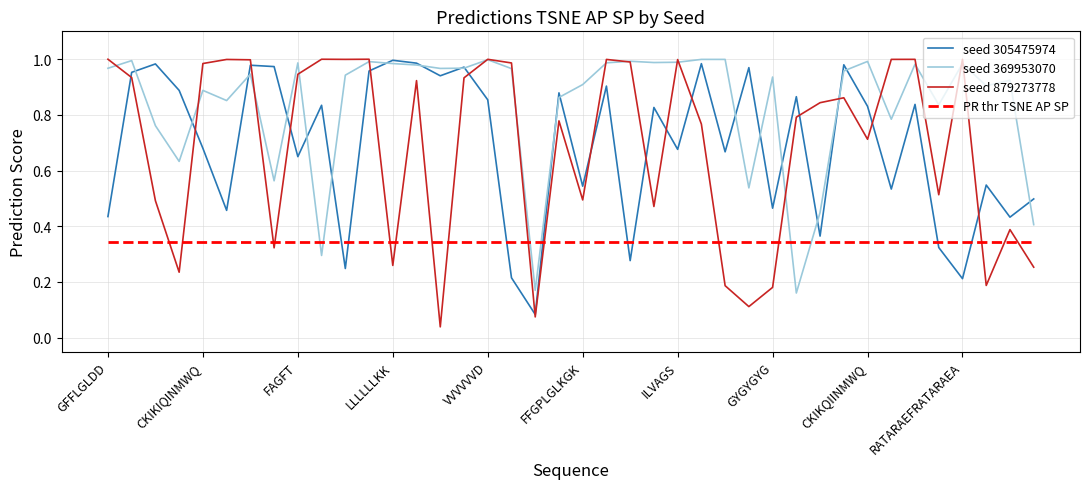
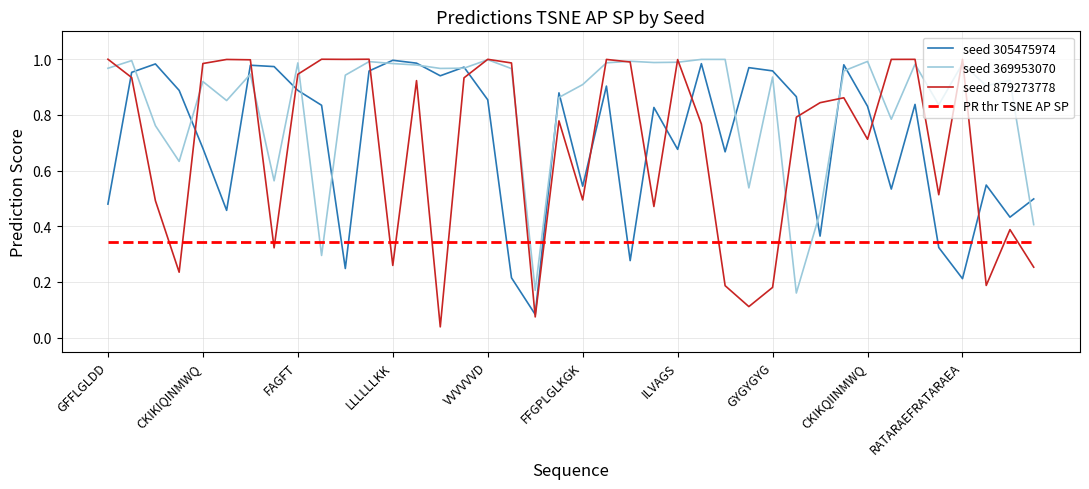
seed 305475974, GFFLGLDD: 0.43 -> 0.48
seed 369953070, CKIKIQINMWQ: 0.89 -> 0.92
seed 305475974, FAGFT: 0.65 -> 0.89
seed 305475974, GYGYGYG: 0.47 -> 0.96
